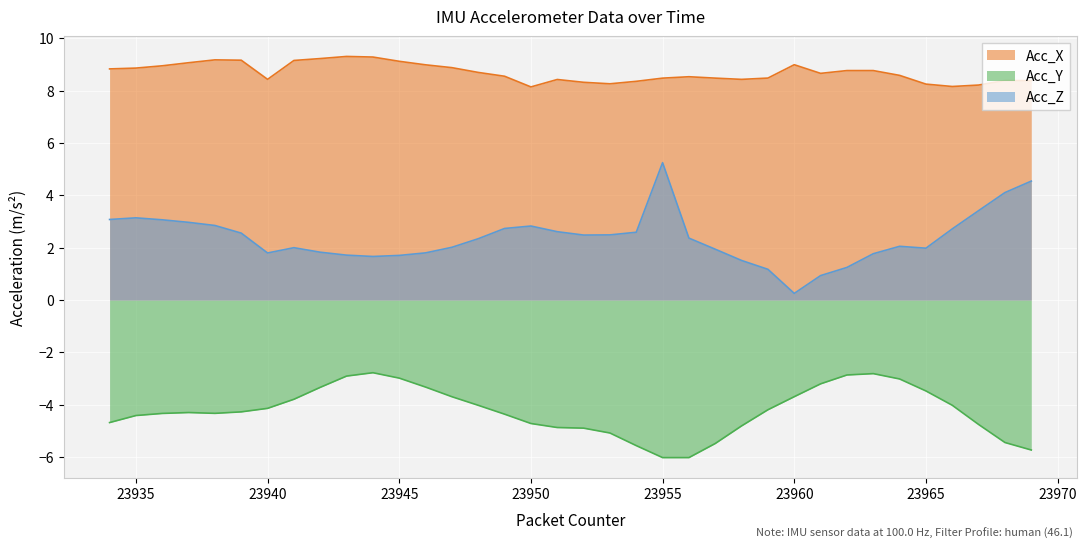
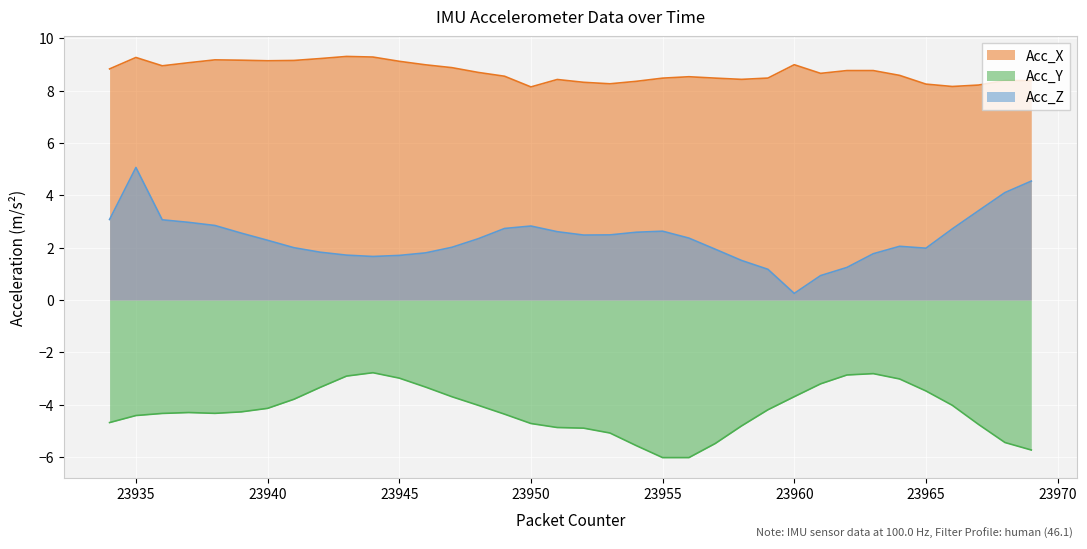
Acc_X, 23935: 8.9 -> 9.3
Acc_Z, 23935: 3.1 -> 5.1
Acc_X, 23940: 8.4 -> 9.1
Acc_Z, 23940: 1.8 -> 2.3
Acc_Z, 23955: 5.3 -> 2.6
